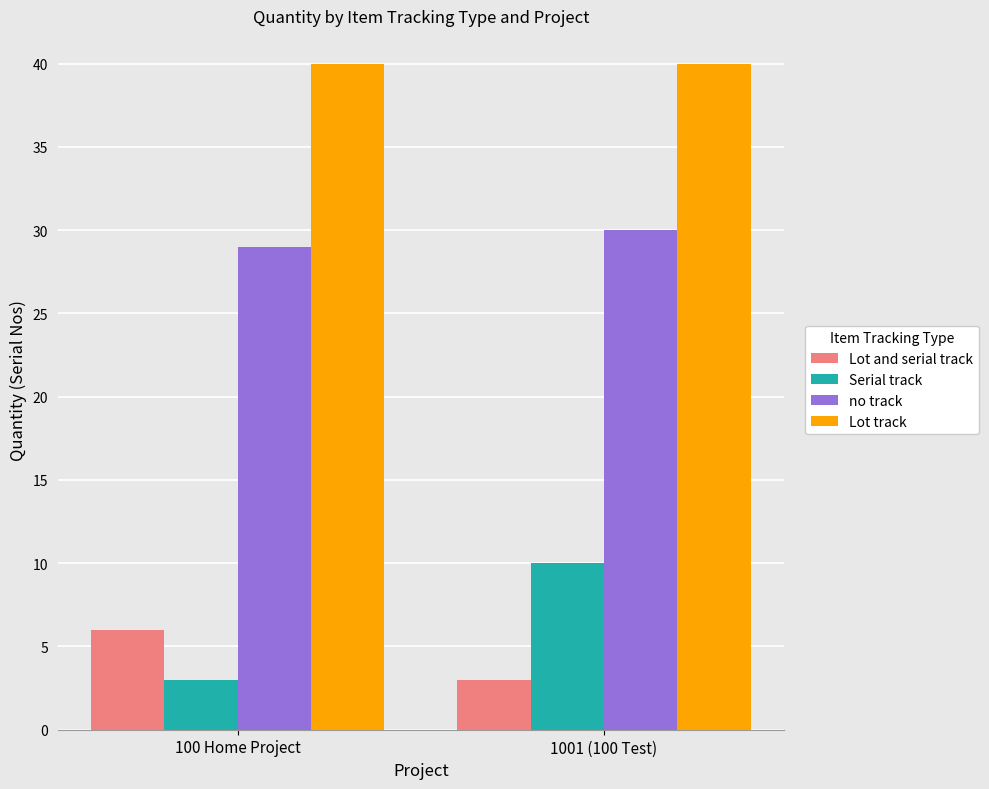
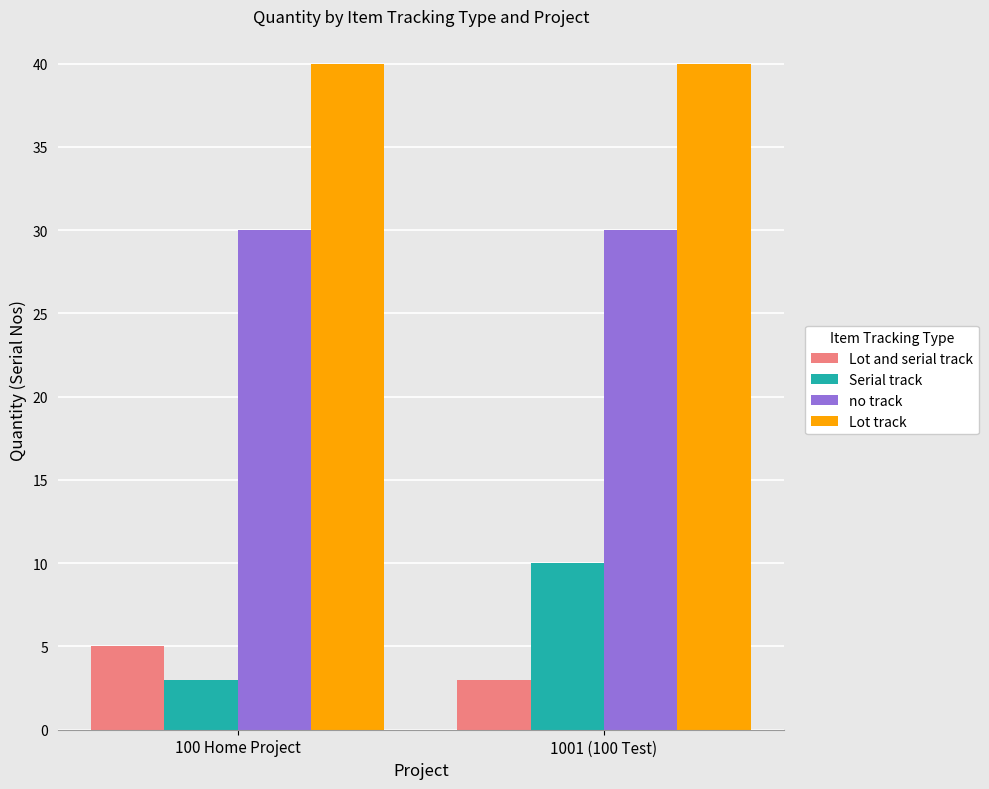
Lot and serial track, 100 Home Project: 6 -> 5
no track, 100 Home Project: 29 -> 30
